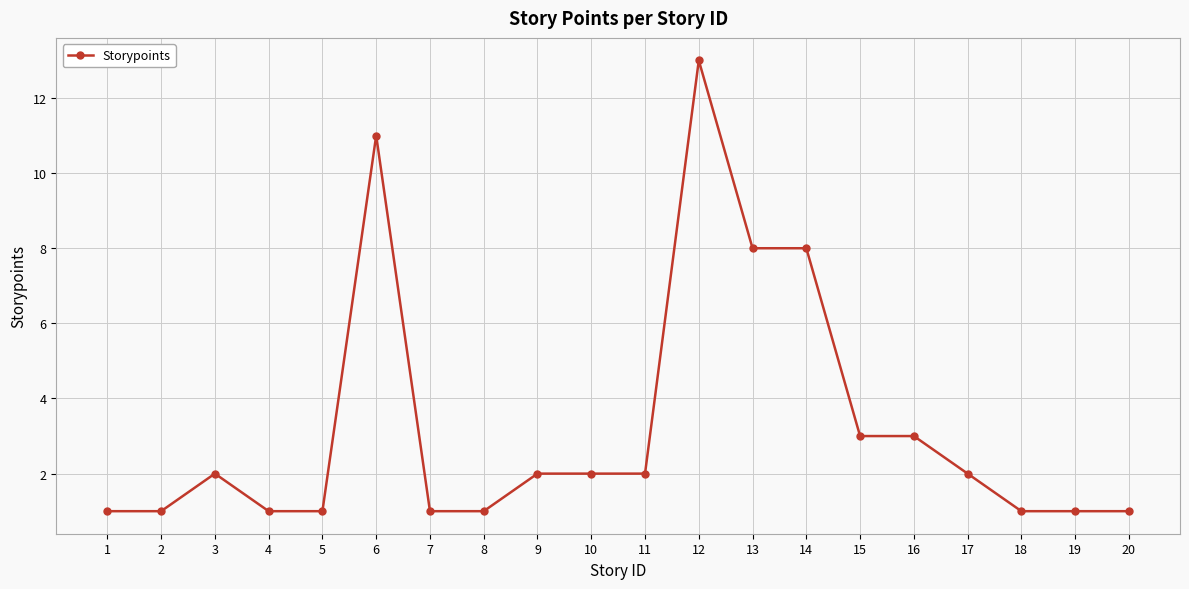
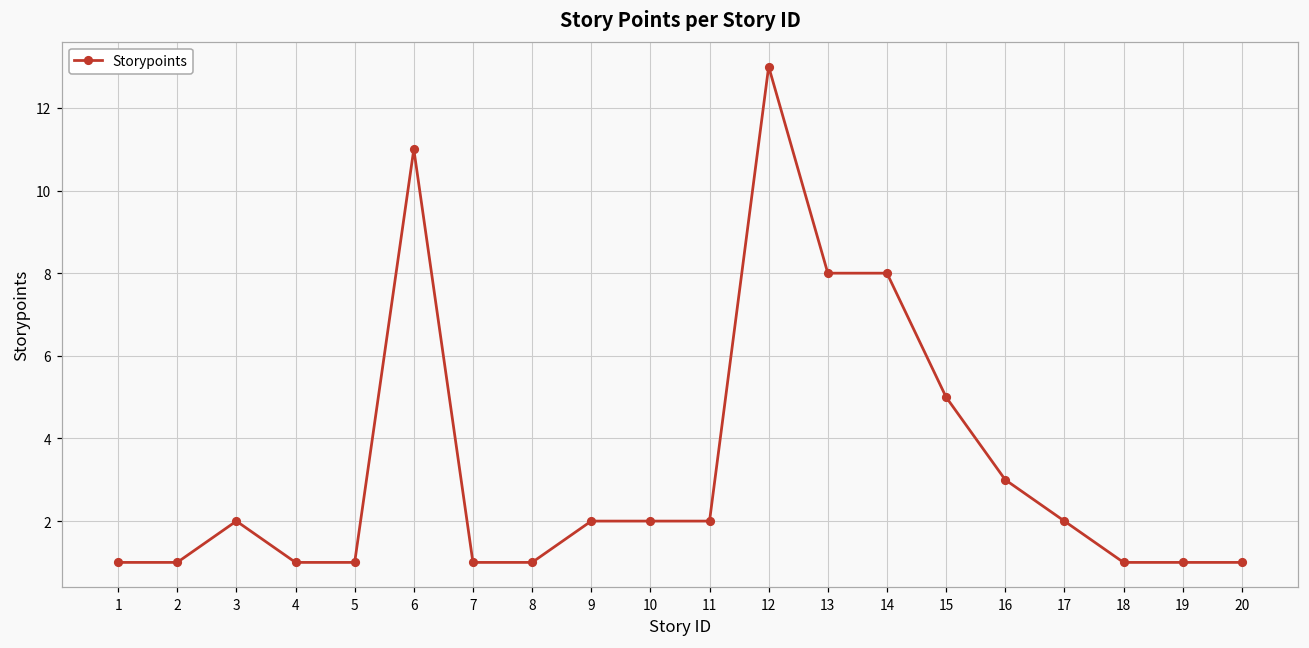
15: 3 -> 5
